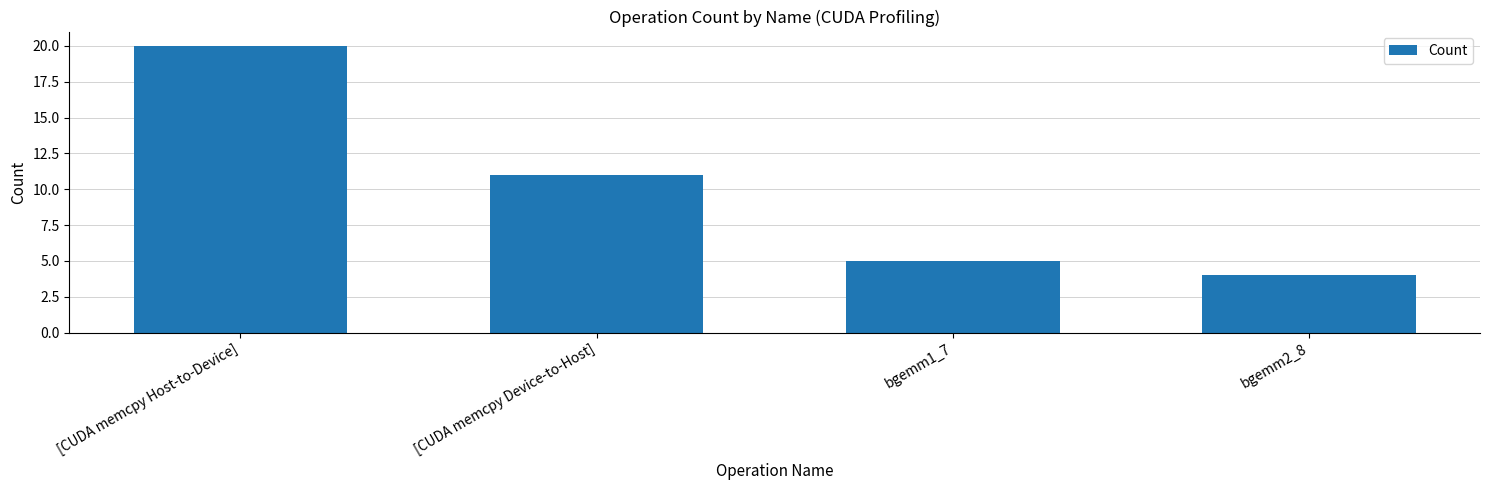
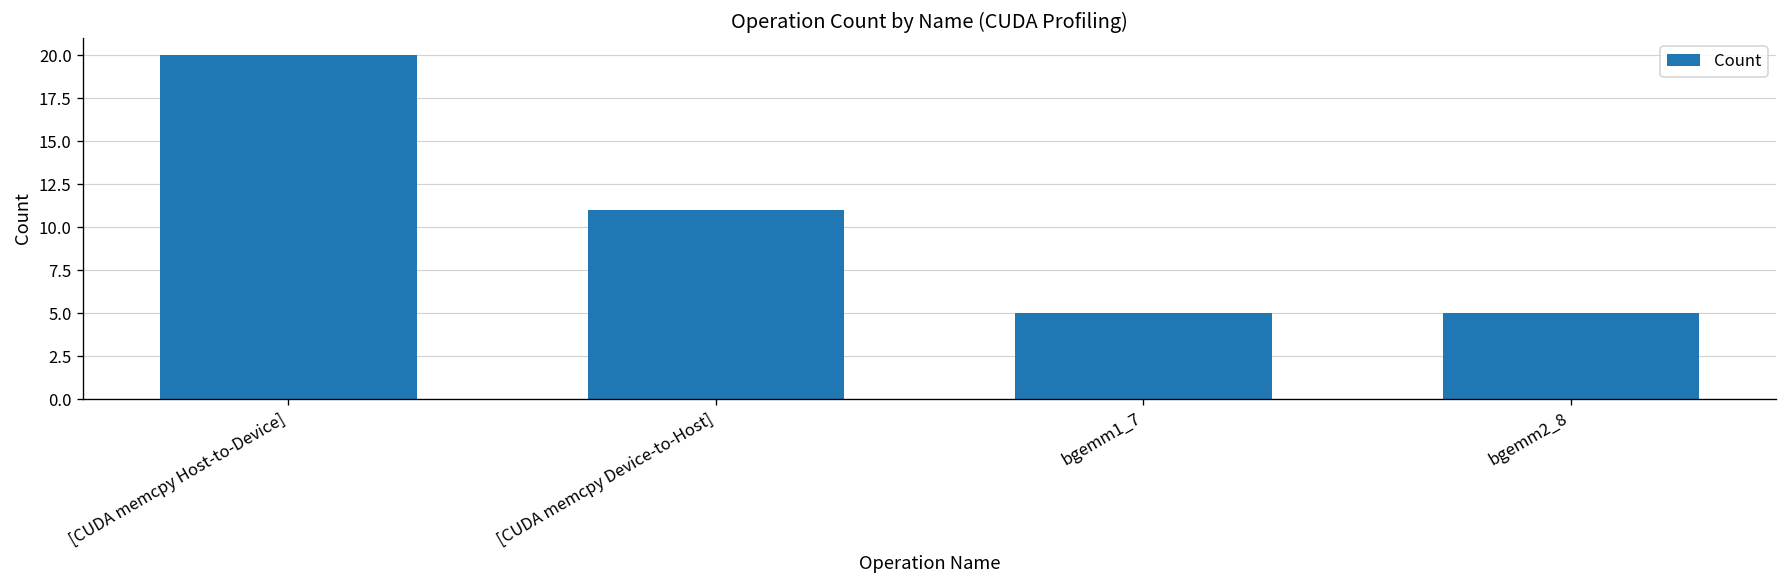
bgemm2_8: 4 -> 5
